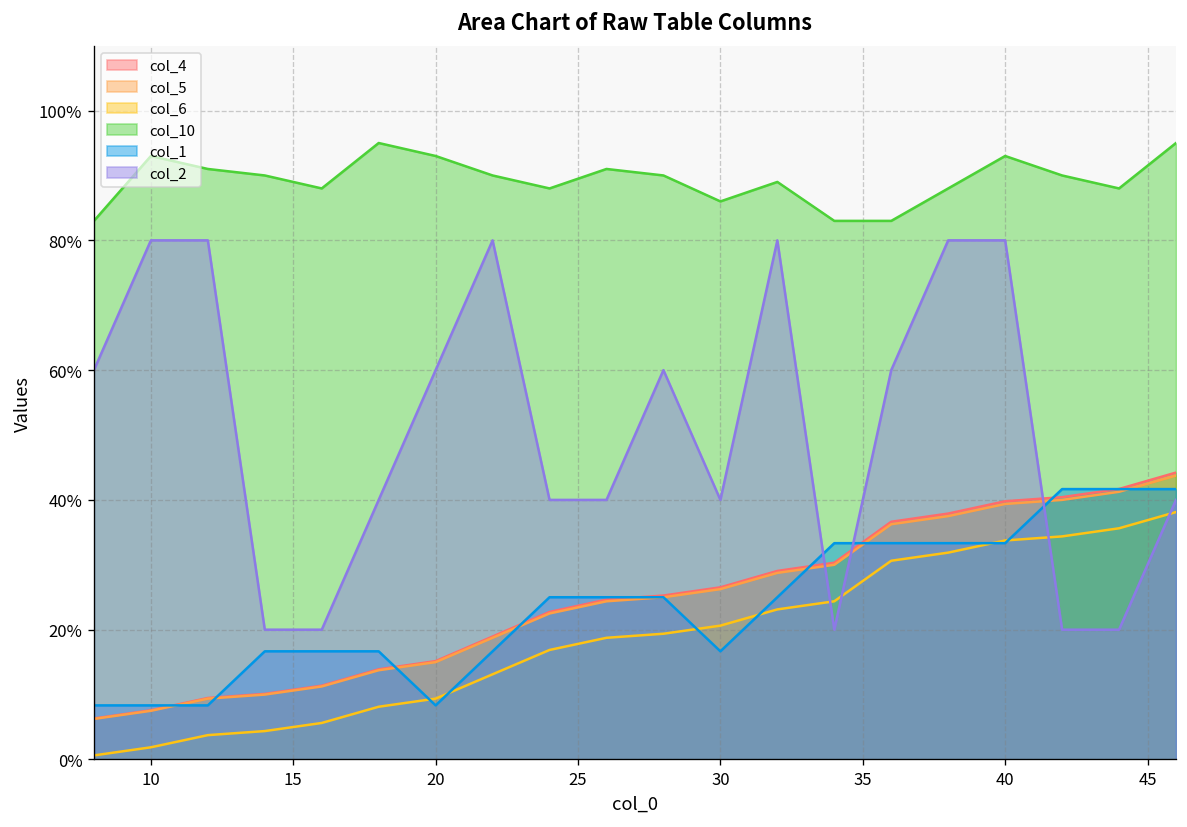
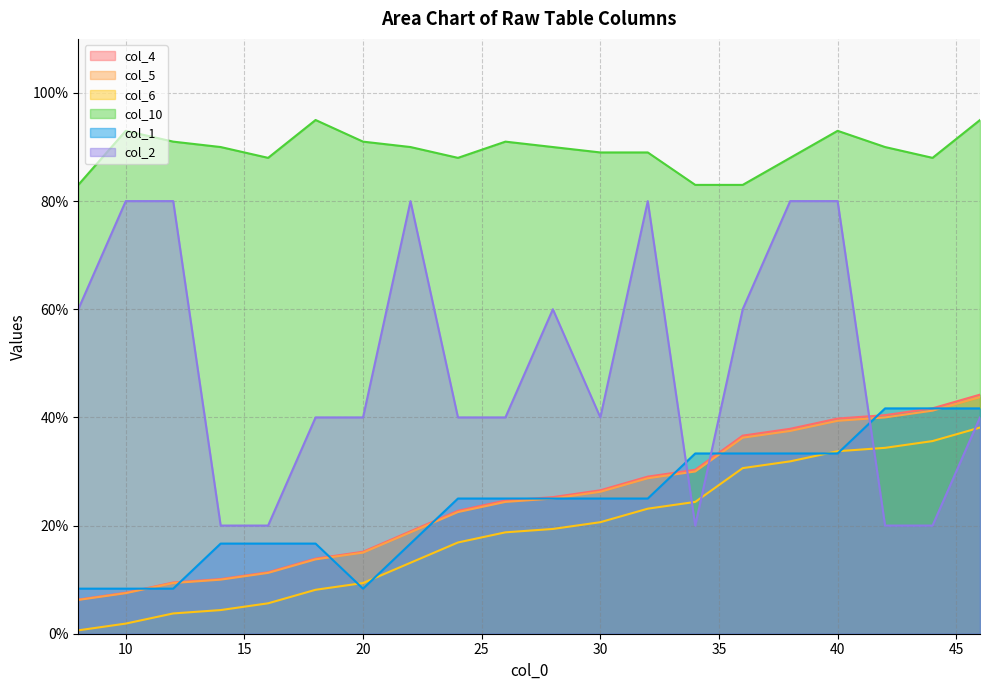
col_10, 20: 93% -> 91%
col_2, 20: 60% -> 40%
col_10, 30: 86% -> 89%
col_1, 30: 17% -> 25%
